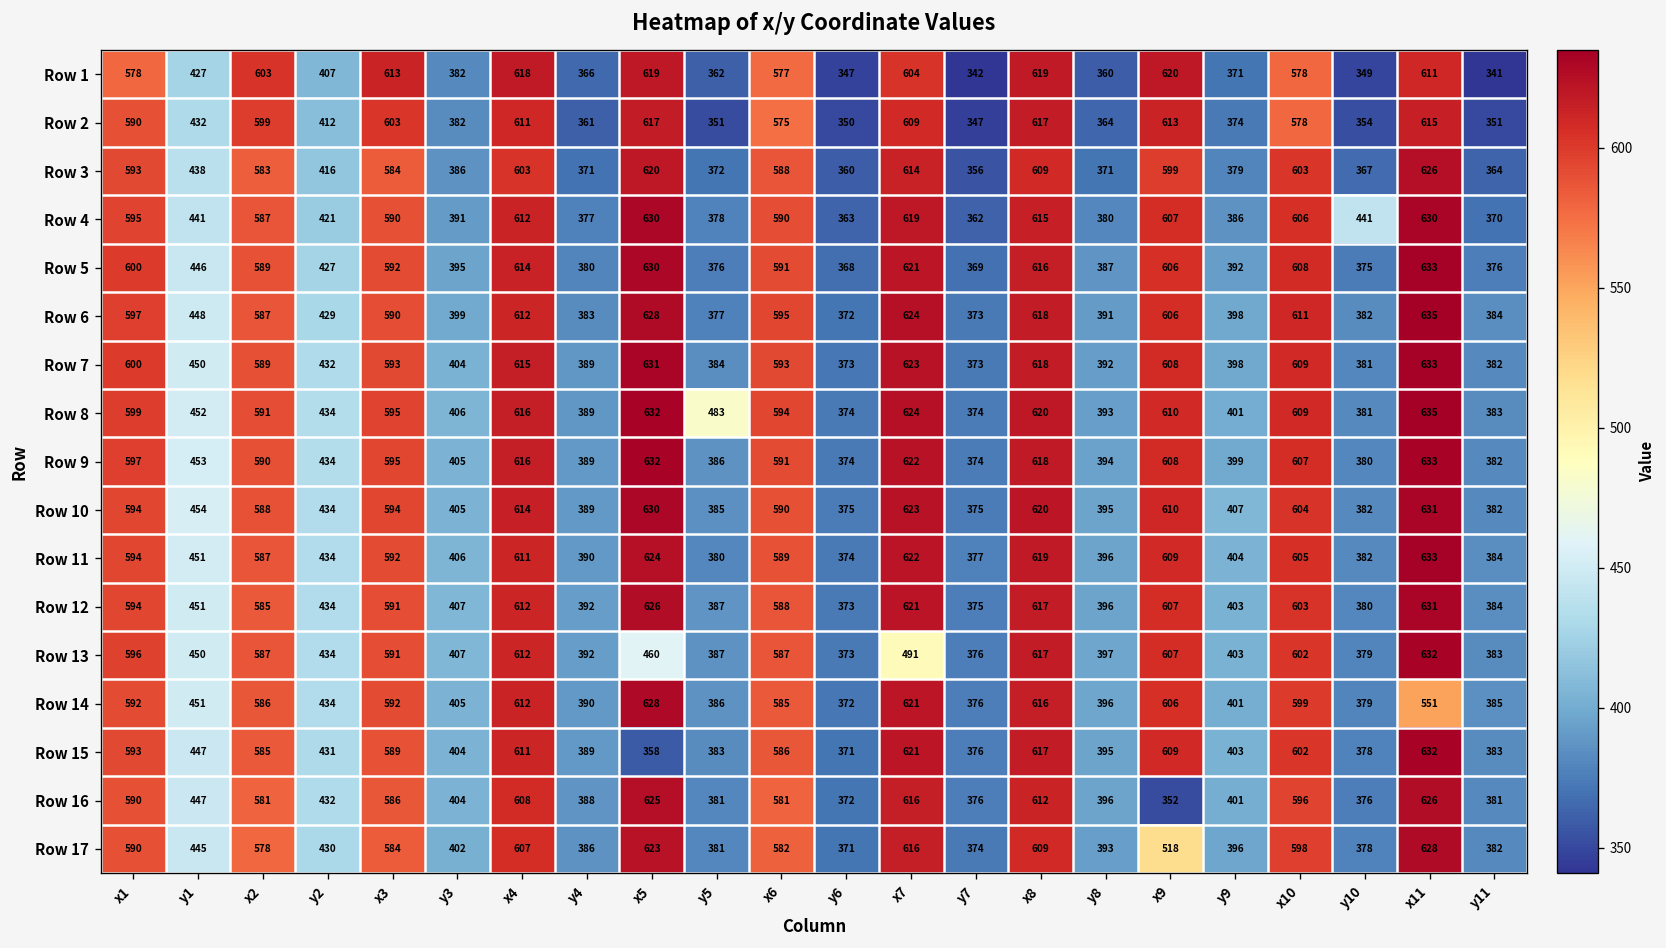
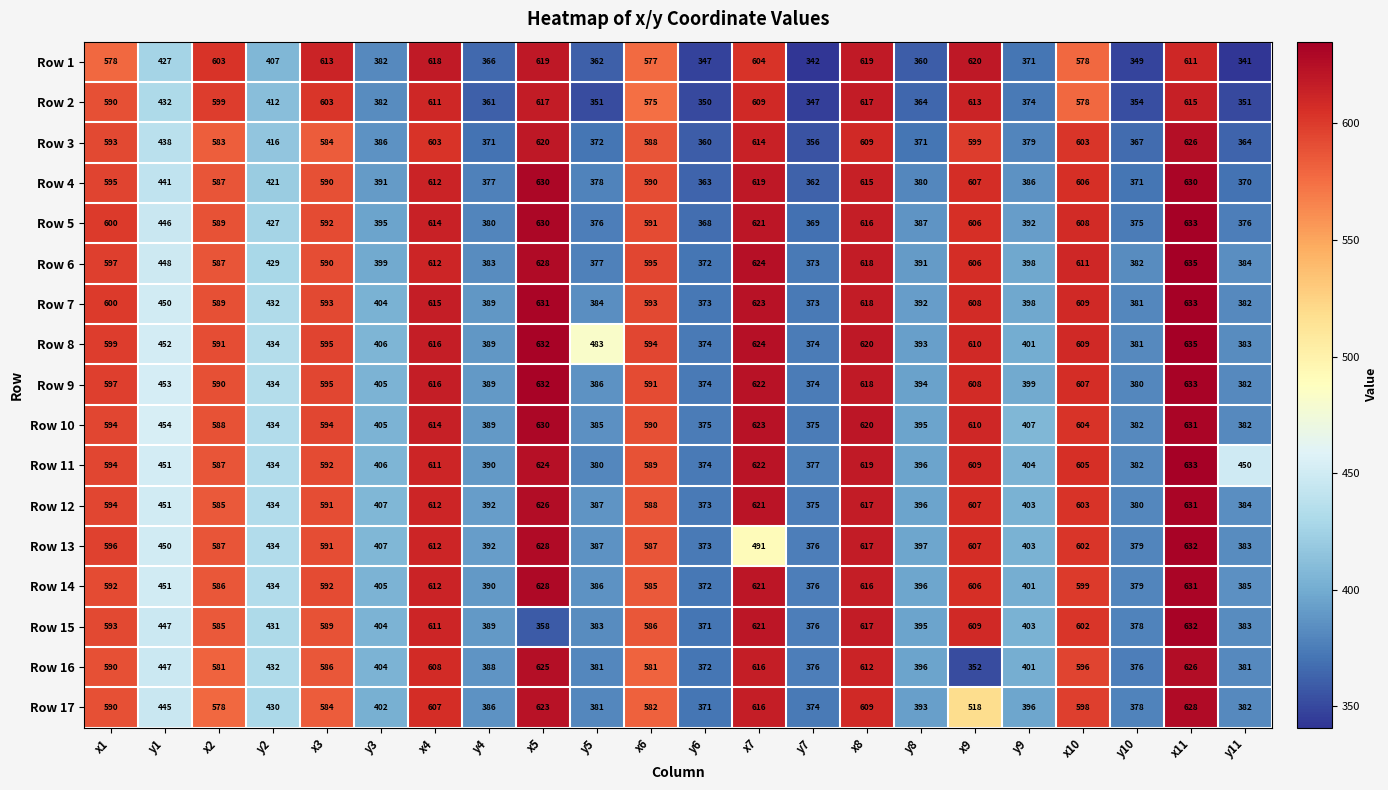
Row 4, y10: 441 -> 371
Row 11, y11: 384 -> 450
Row 13, x5: 460 -> 628
Row 14, x11: 551 -> 631
